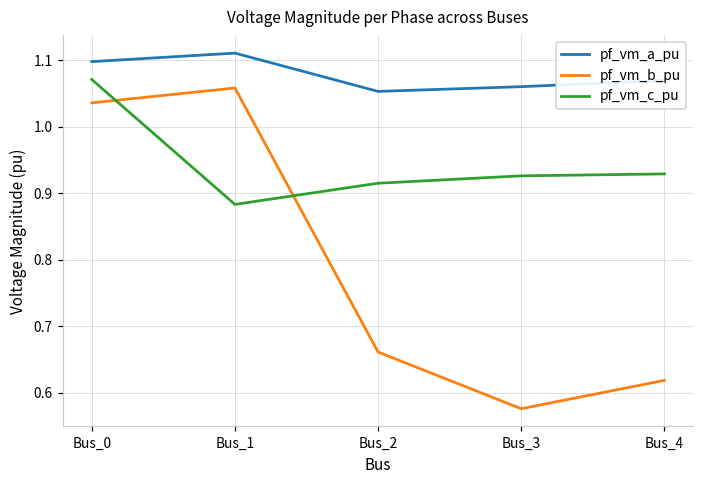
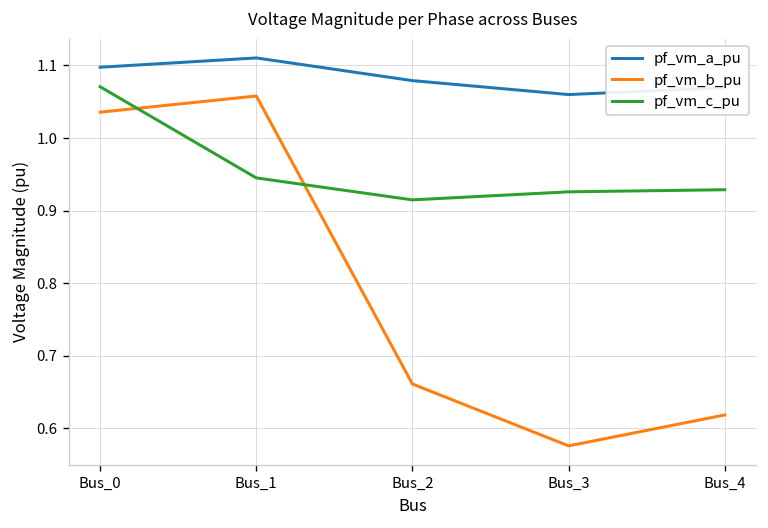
pf_vm_c_pu, Bus_1: 0.88 -> 0.95
pf_vm_a_pu, Bus_2: 1.05 -> 1.08
